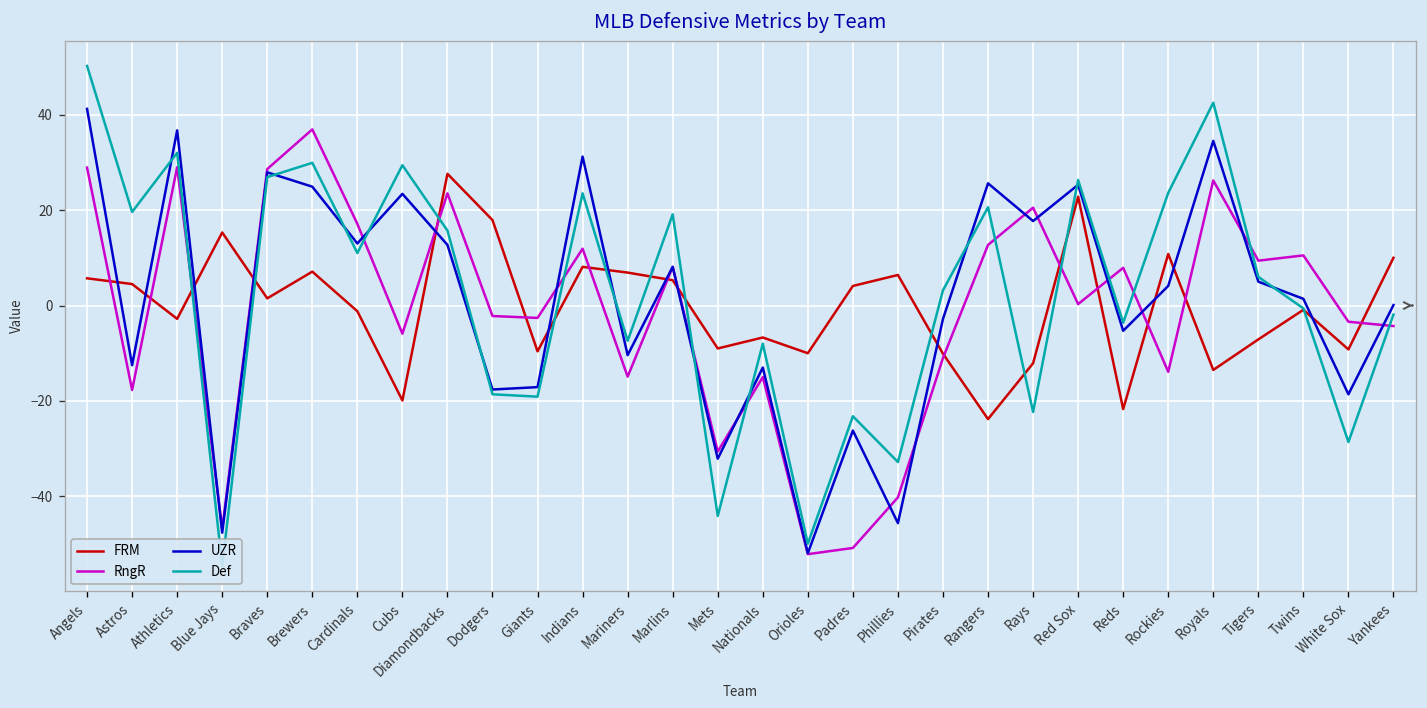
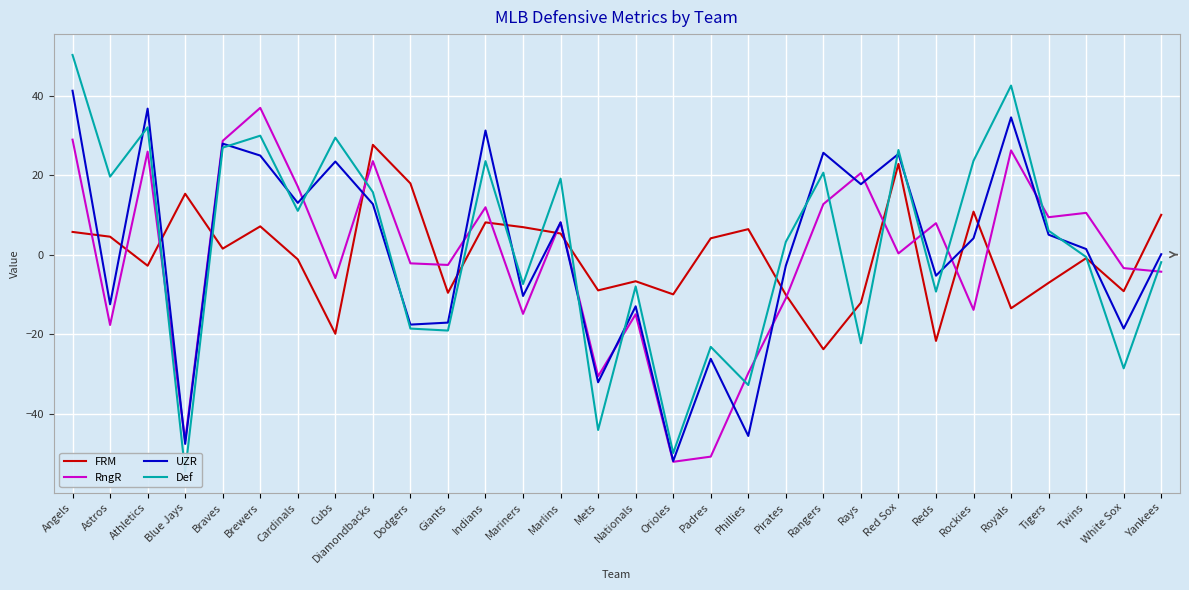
RngR, Athletics: 29 -> 26
RngR, Phillies: -40 -> -30
Def, Reds: -4 -> -9
